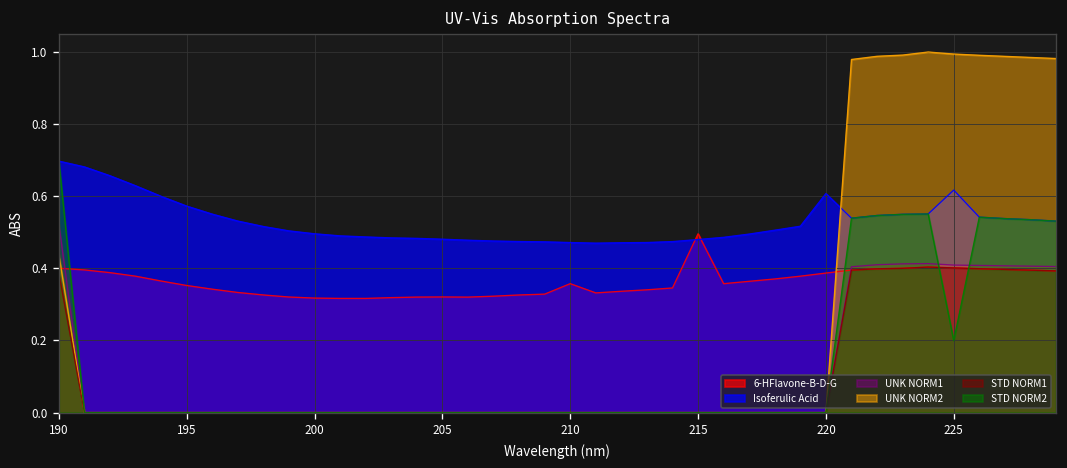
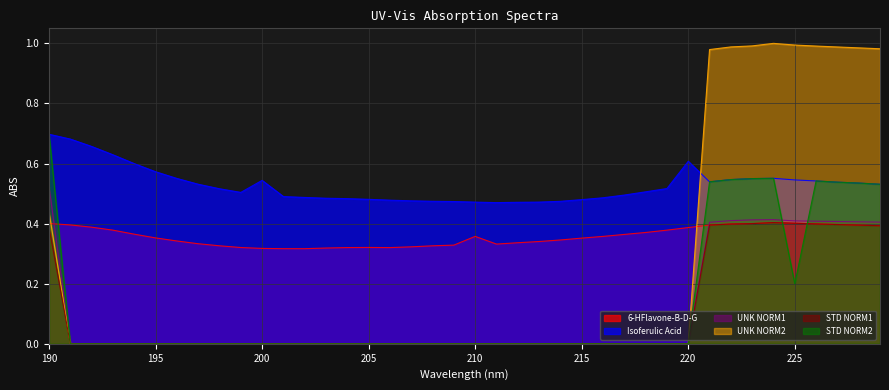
Isoferulic Acid, 200: 0.50 -> 0.54
6-HFlavone-B-D-G, 215: 0.50 -> 0.35
Isoferulic Acid, 225: 0.62 -> 0.55
